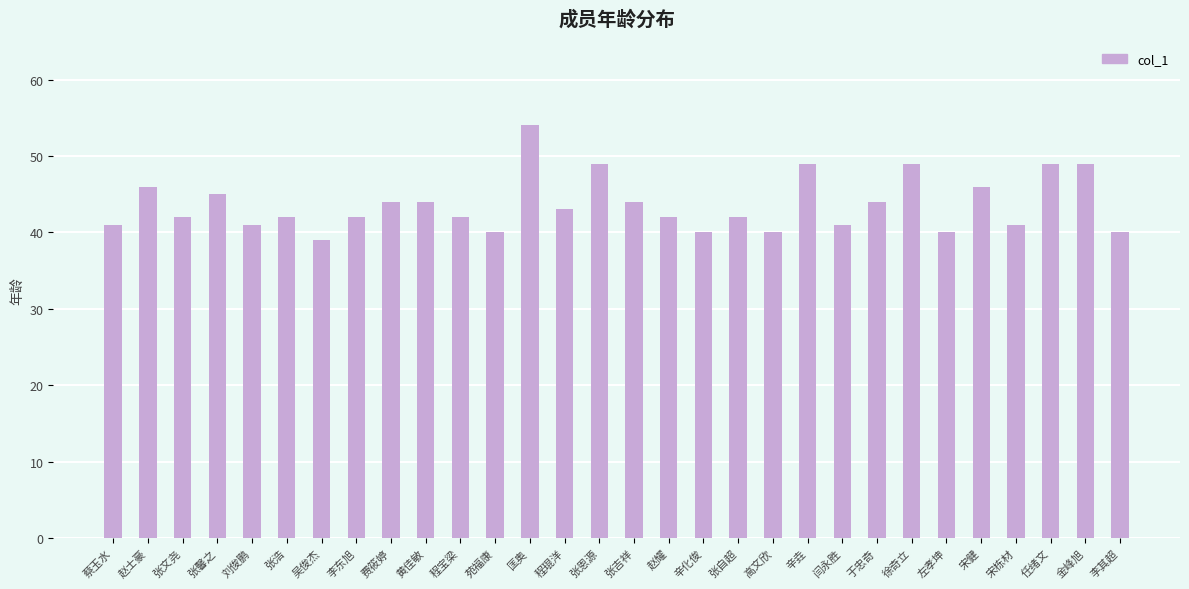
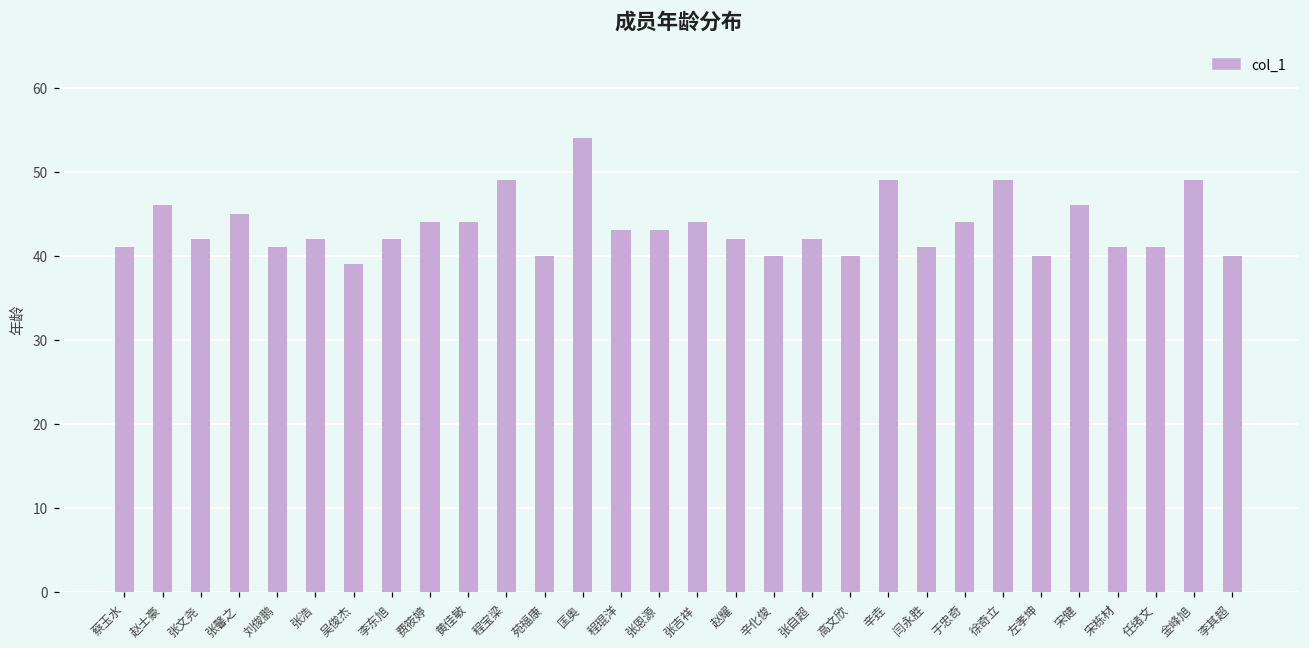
程宝梁: 42 -> 49
张恩源: 49 -> 43
任绪文: 49 -> 41
